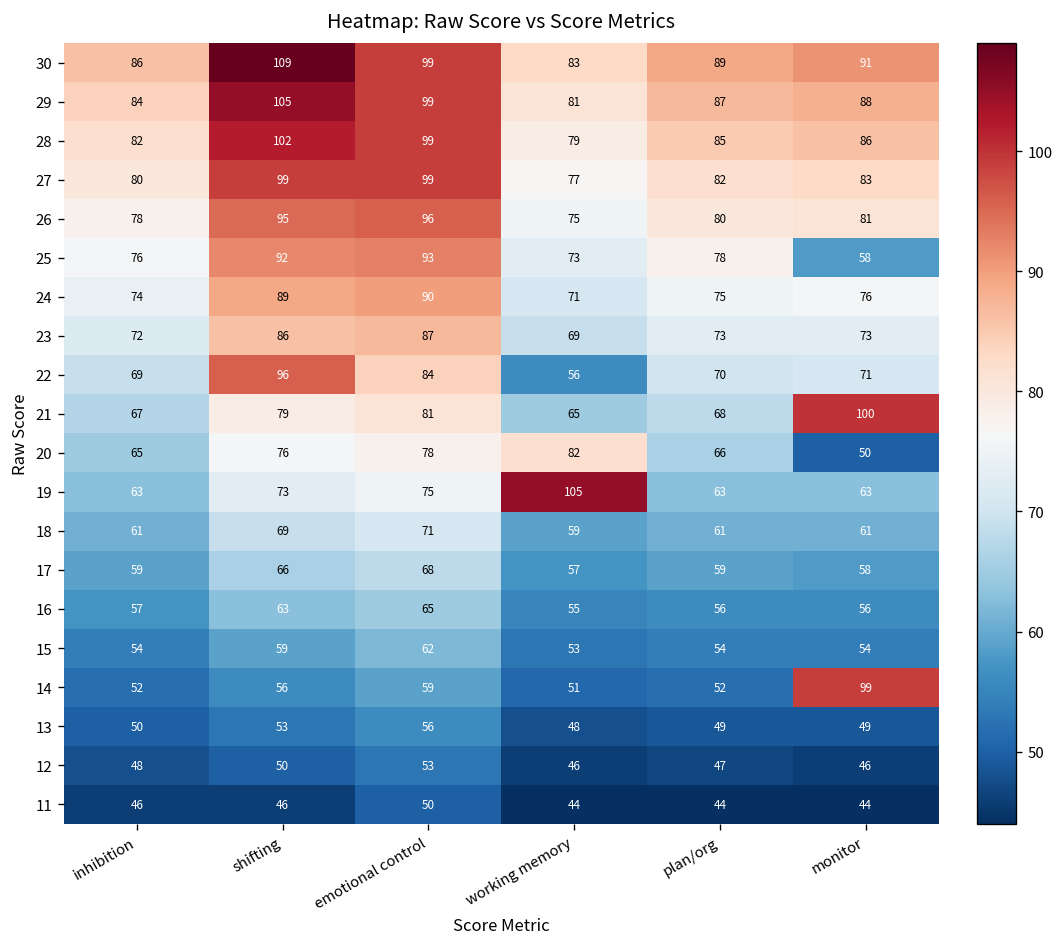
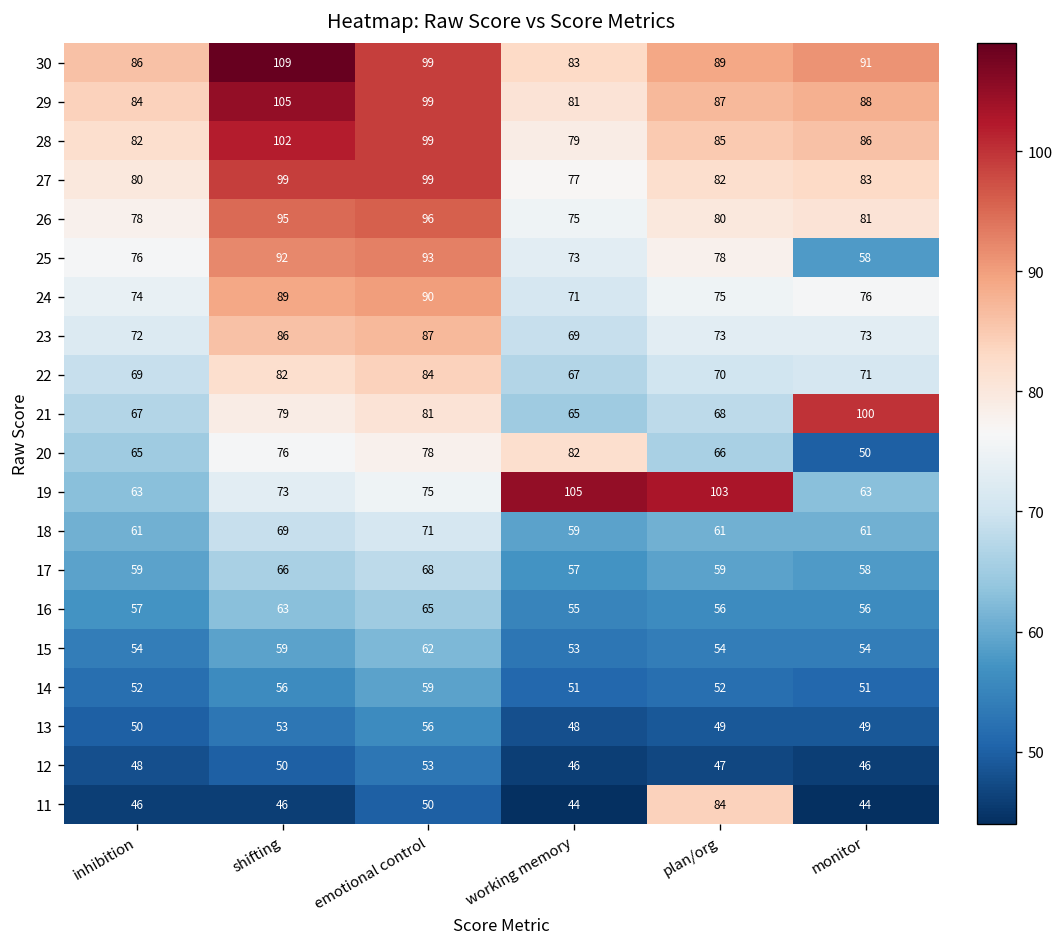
22, shifting: 96 -> 82
22, working memory: 56 -> 67
19, plan/org: 63 -> 103
14, monitor: 99 -> 51
11, plan/org: 44 -> 84
